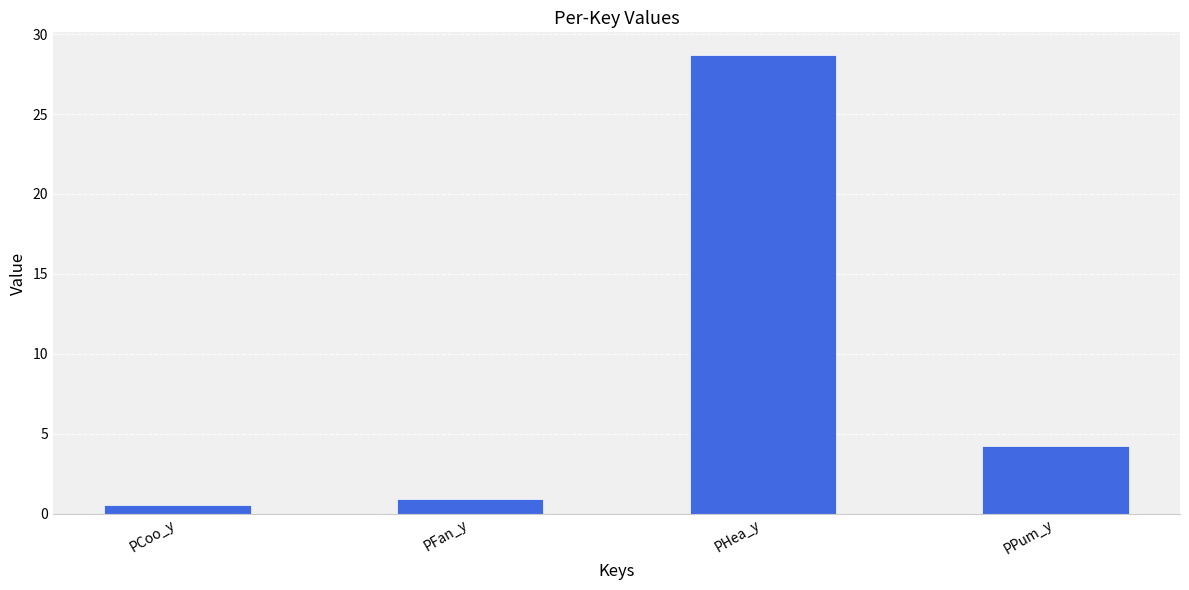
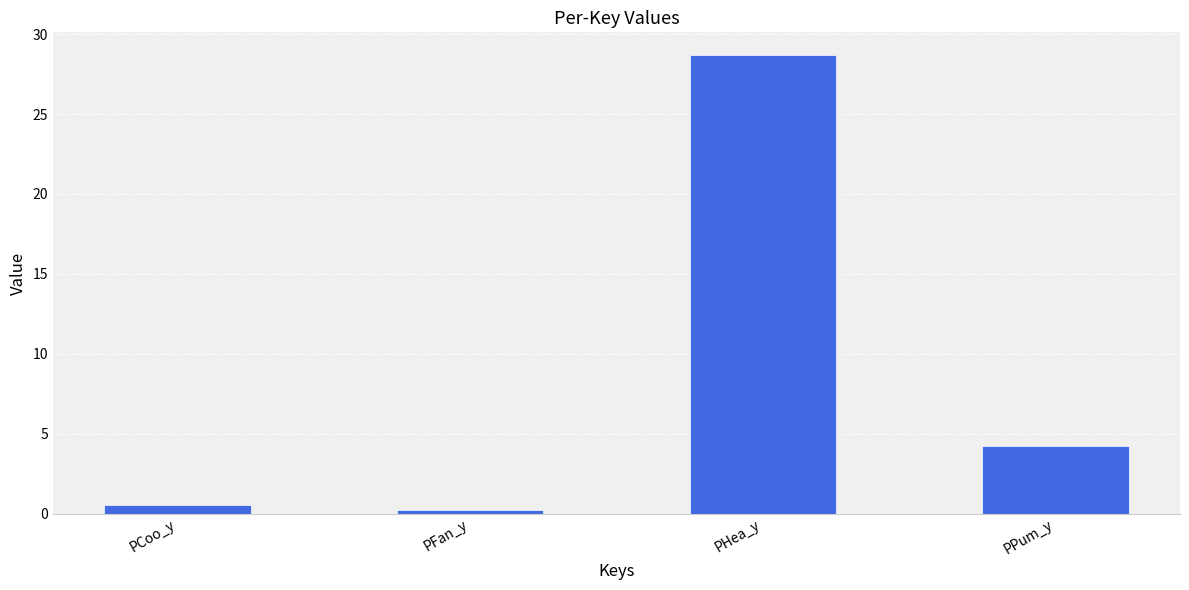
PFan_y: 0.9 -> 0.2
